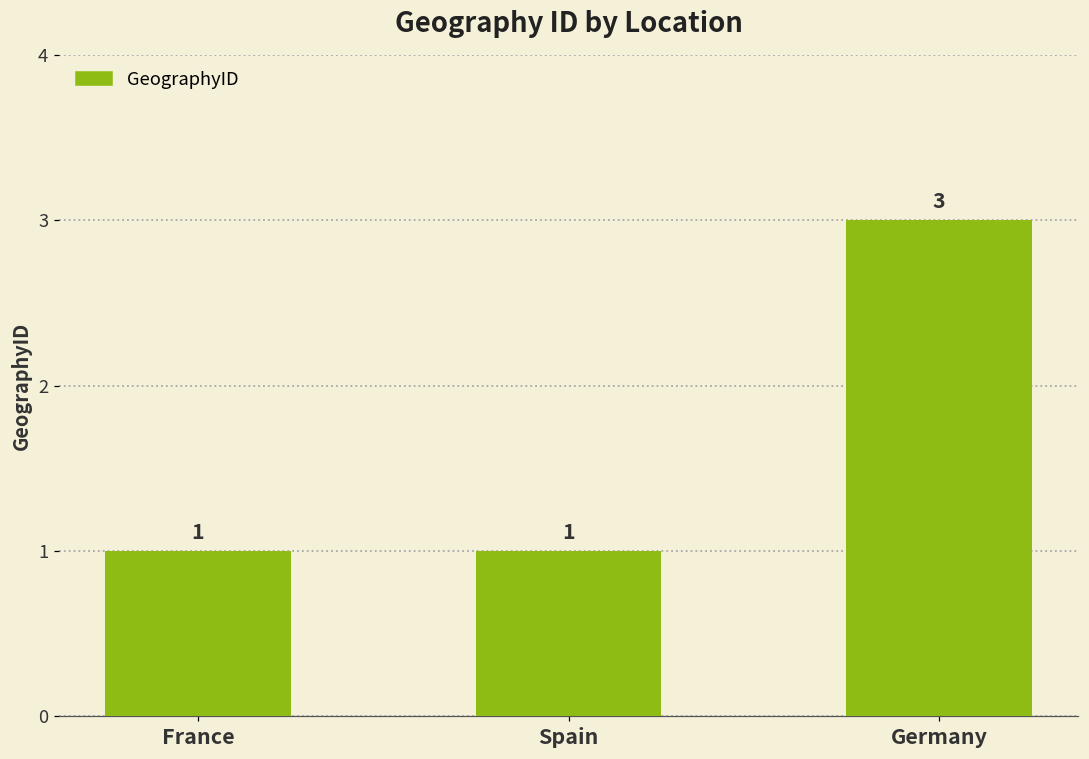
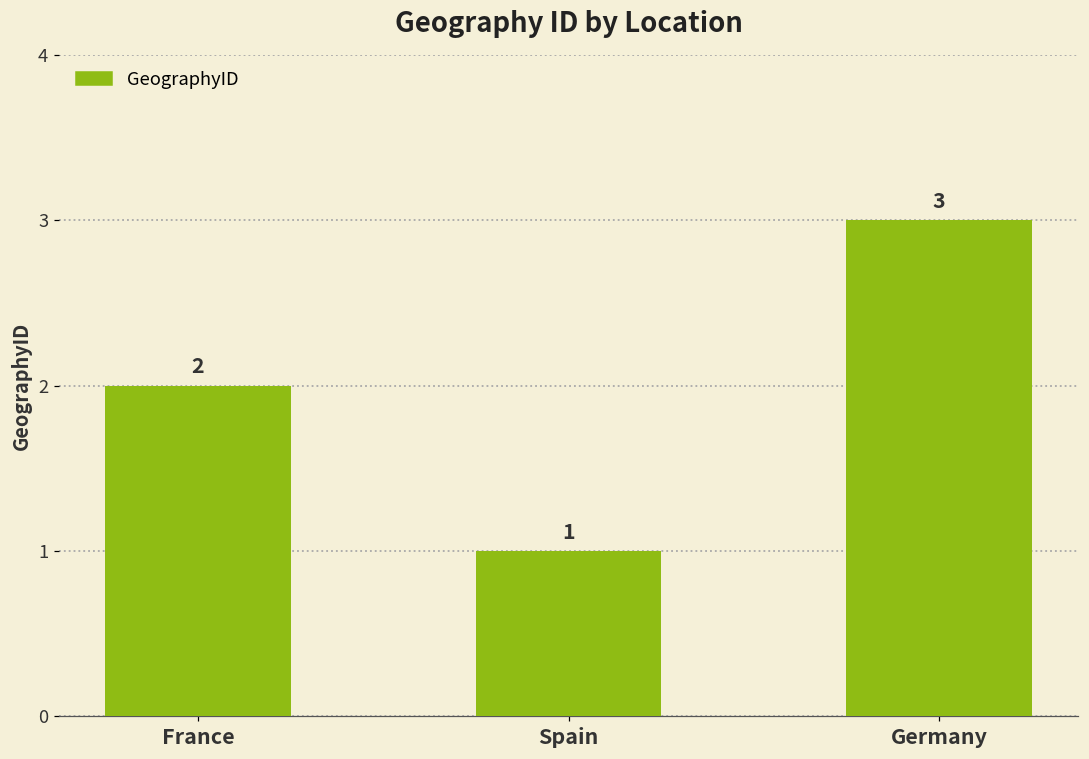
France: 1 -> 2
